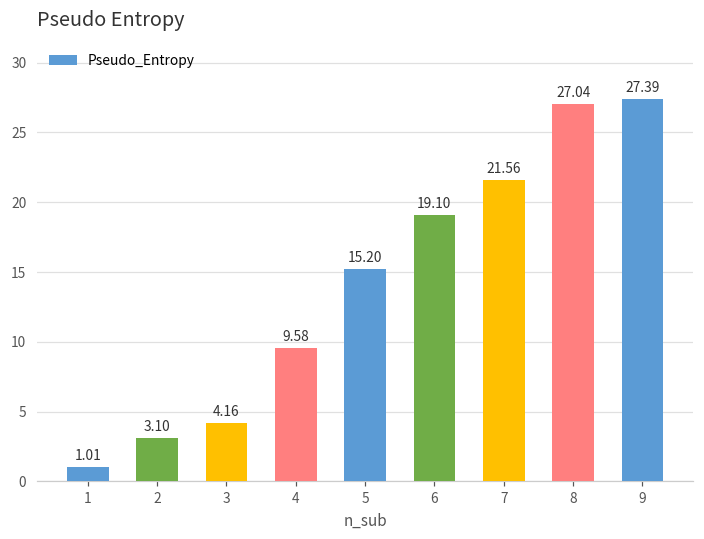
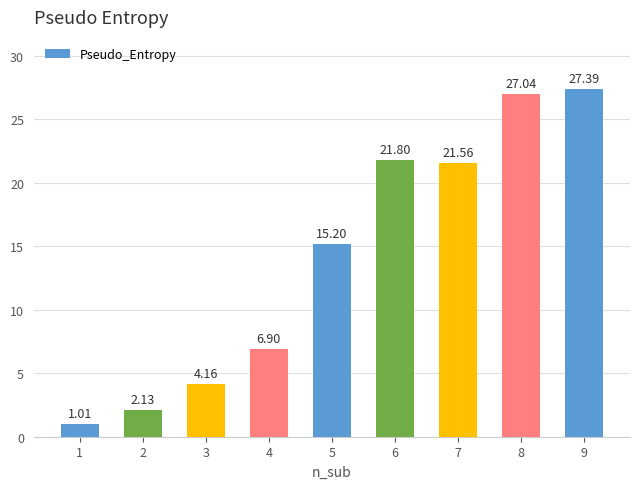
2: 3.10 -> 2.13
4: 9.58 -> 6.90
6: 19.10 -> 21.80
